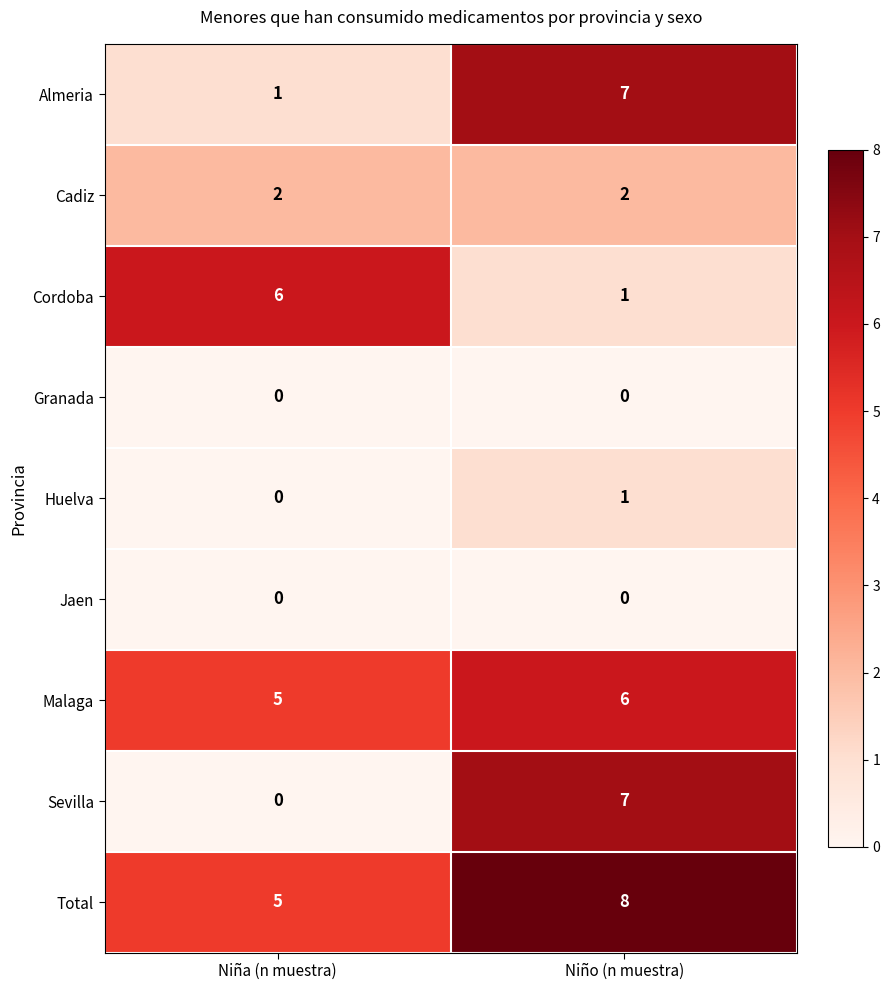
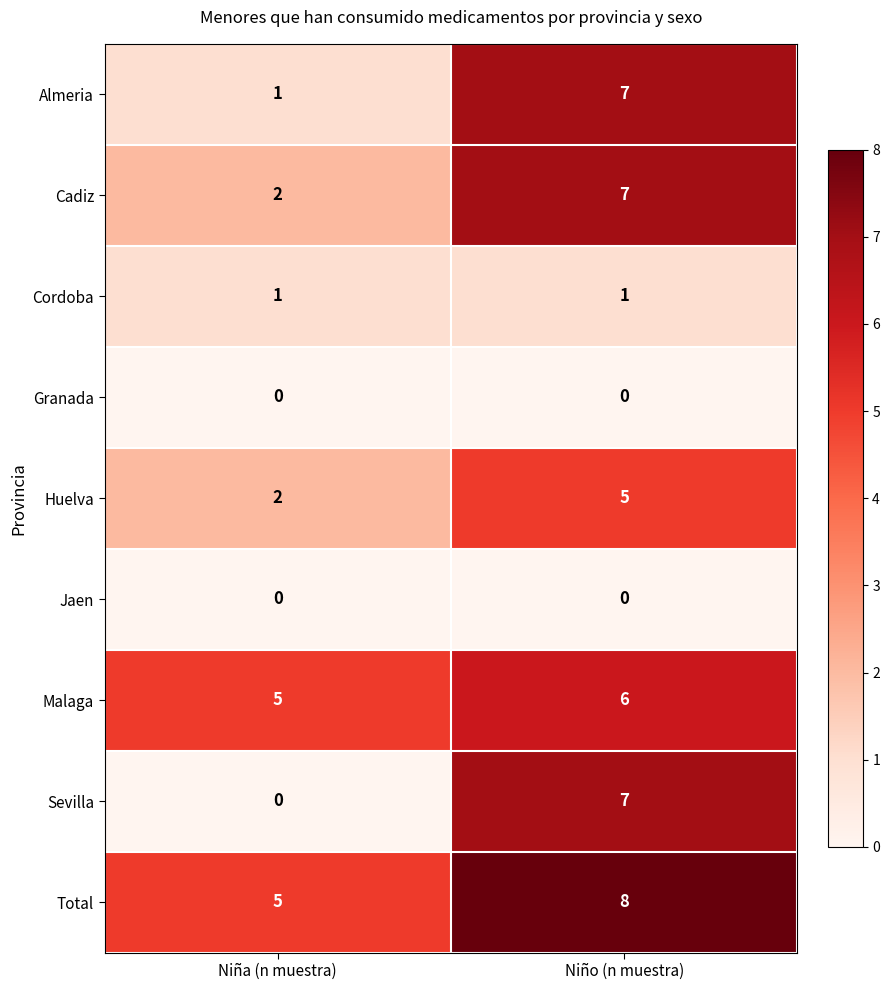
Cadiz, Niño (n muestra): 2 -> 7
Cordoba, Niña (n muestra): 6 -> 1
Huelva, Niña (n muestra): 0 -> 2
Huelva, Niño (n muestra): 1 -> 5
